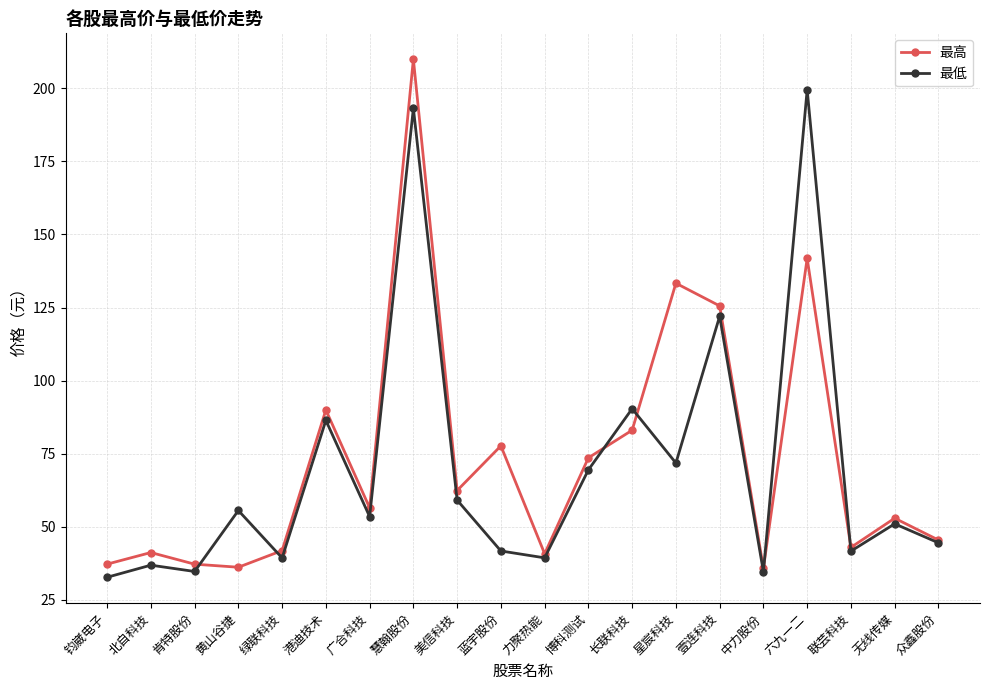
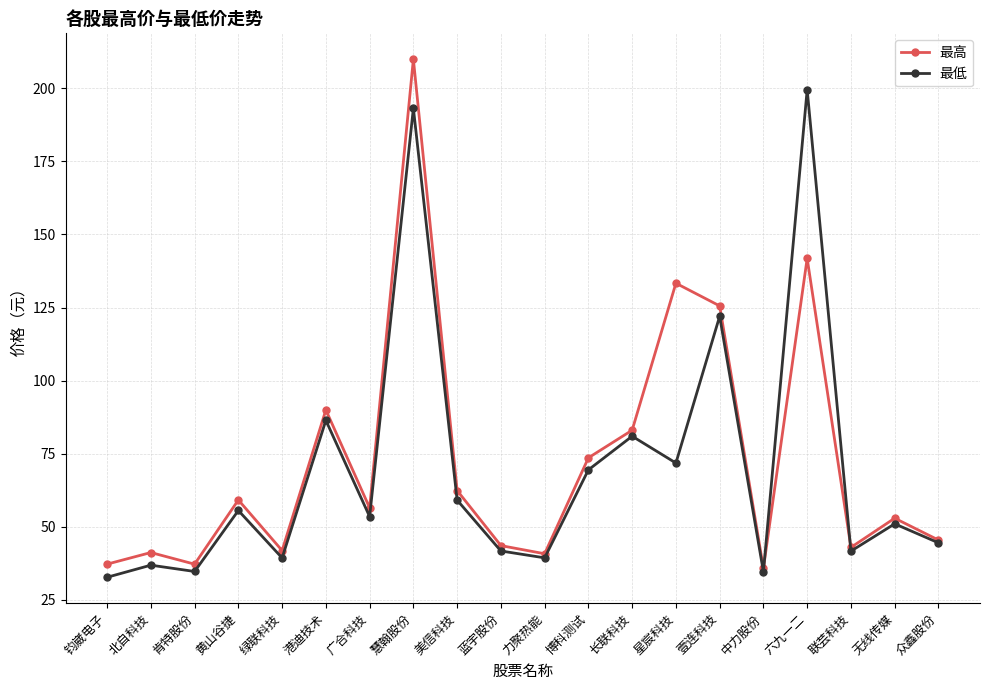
最高, 黄山谷捷: 36 -> 59
最高, 蓝宇股份: 78 -> 44
最低, 长联科技: 90 -> 81
